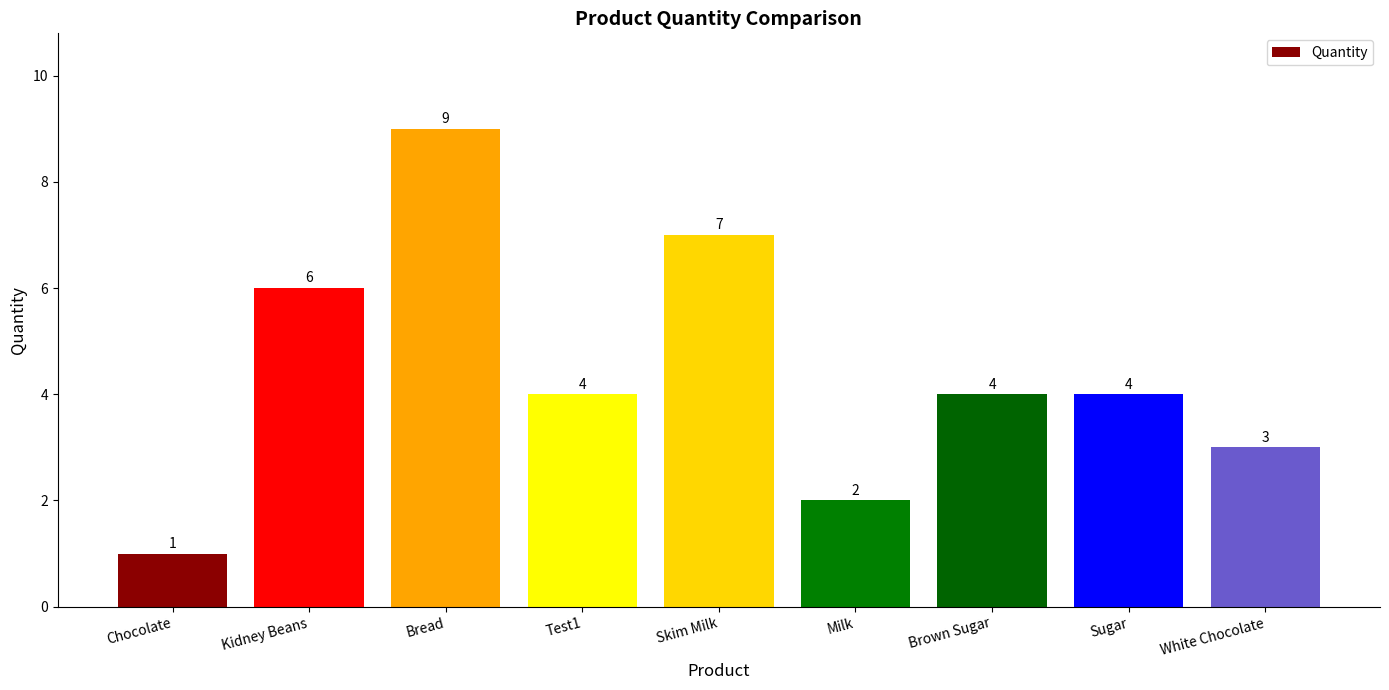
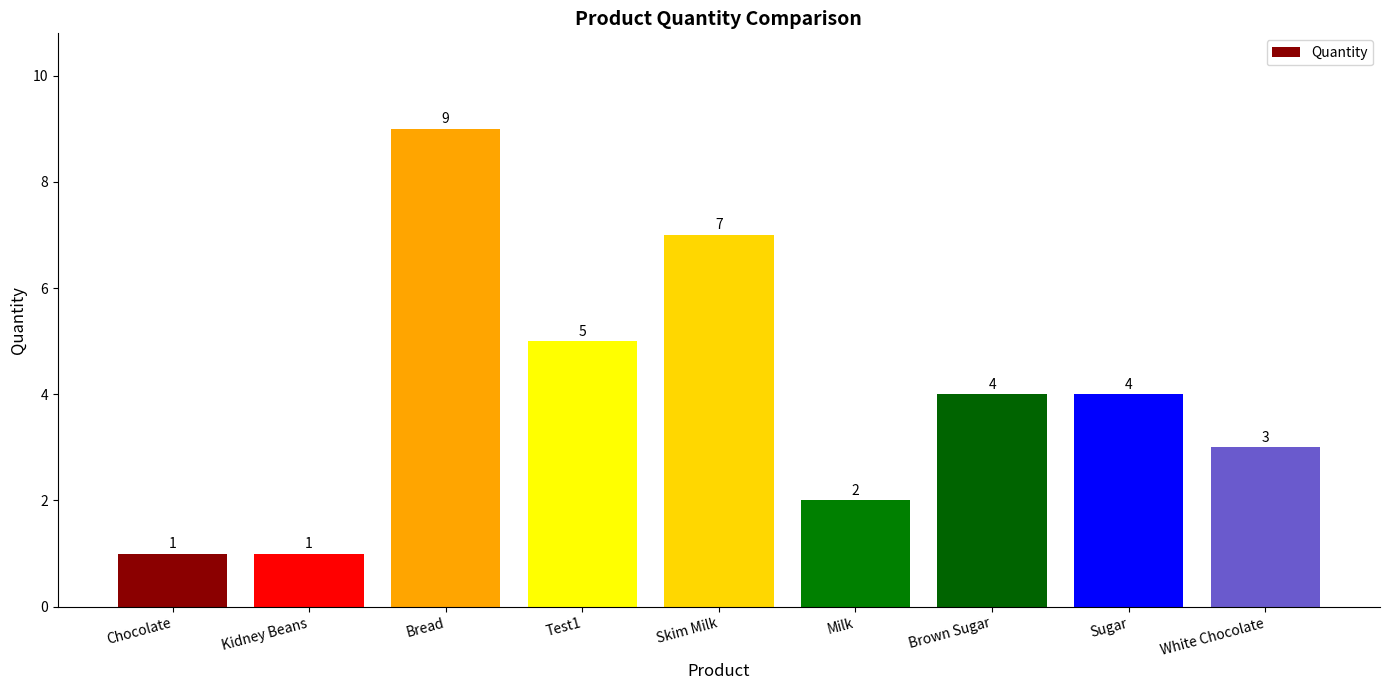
Kidney Beans: 6 -> 1
Test1: 4 -> 5
